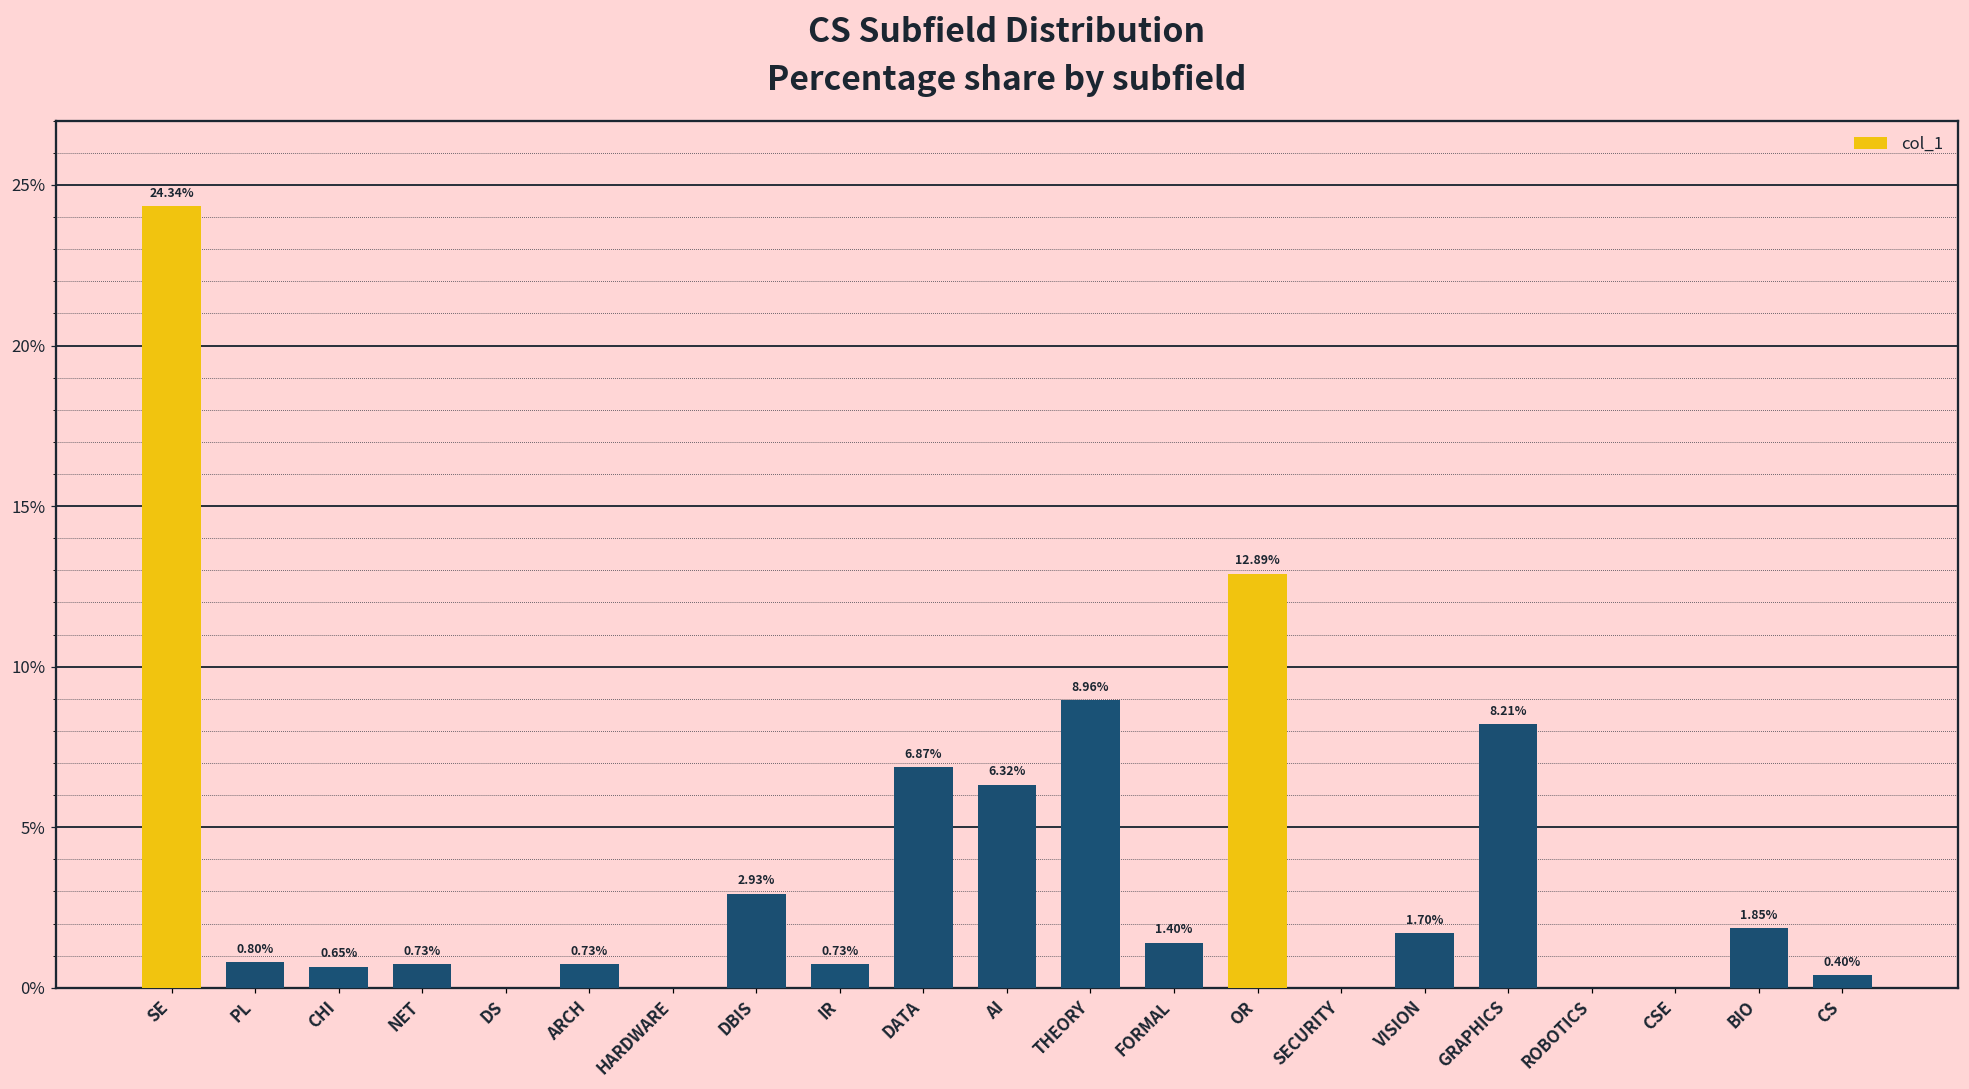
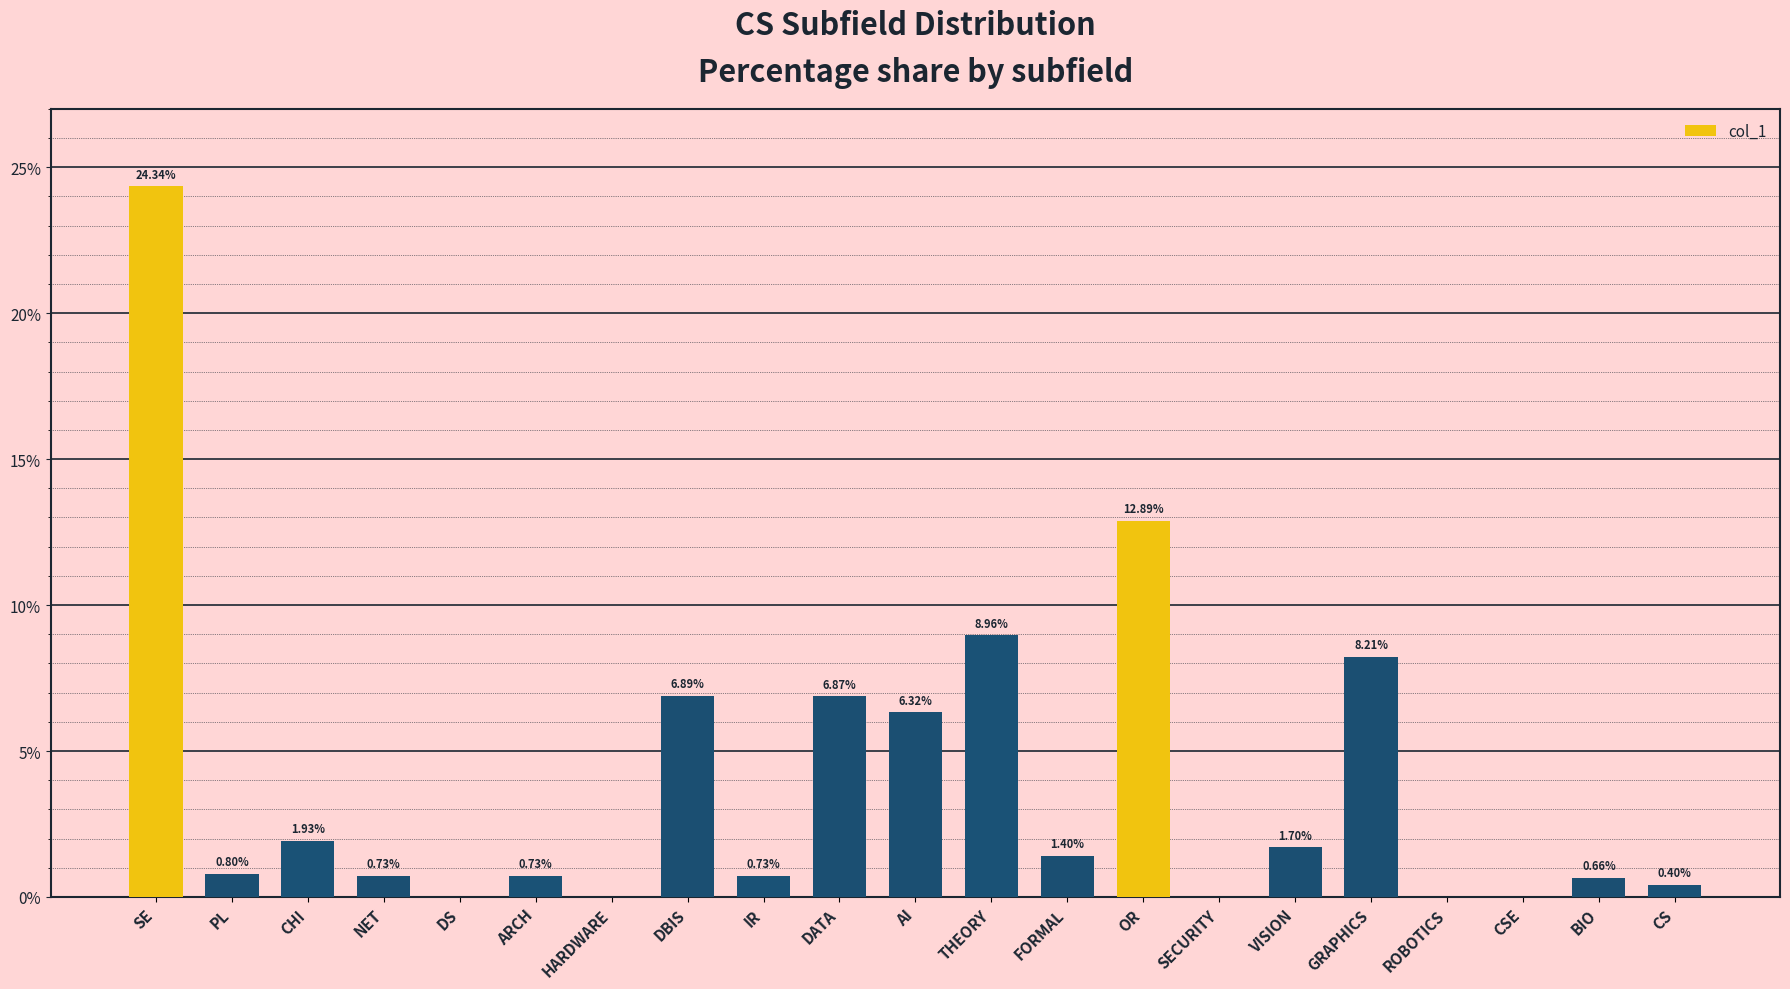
CHI: 0.65% -> 1.93%
DBIS: 2.93% -> 6.89%
BIO: 1.85% -> 0.66%
